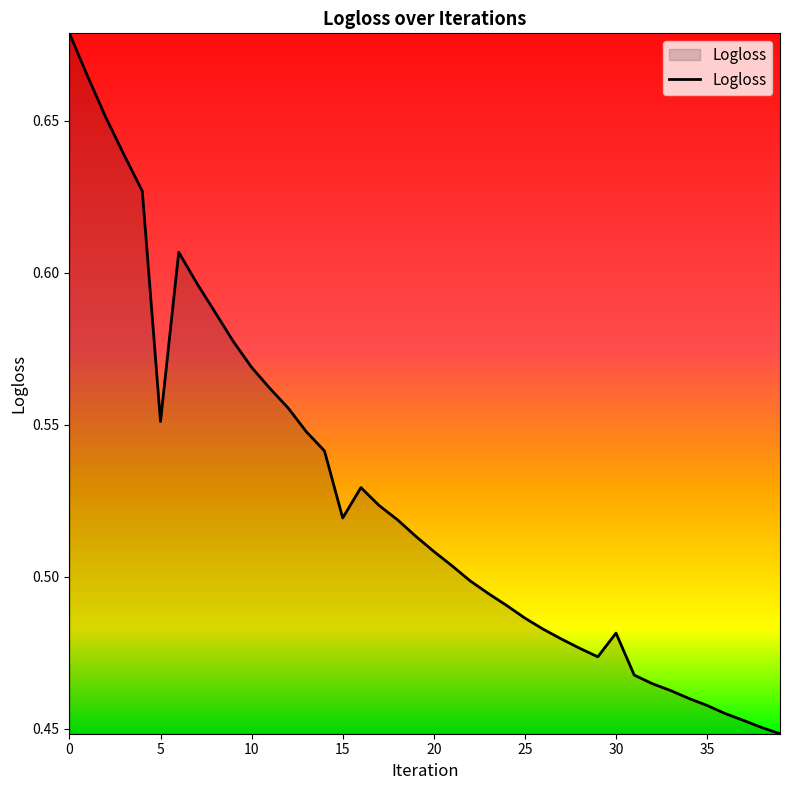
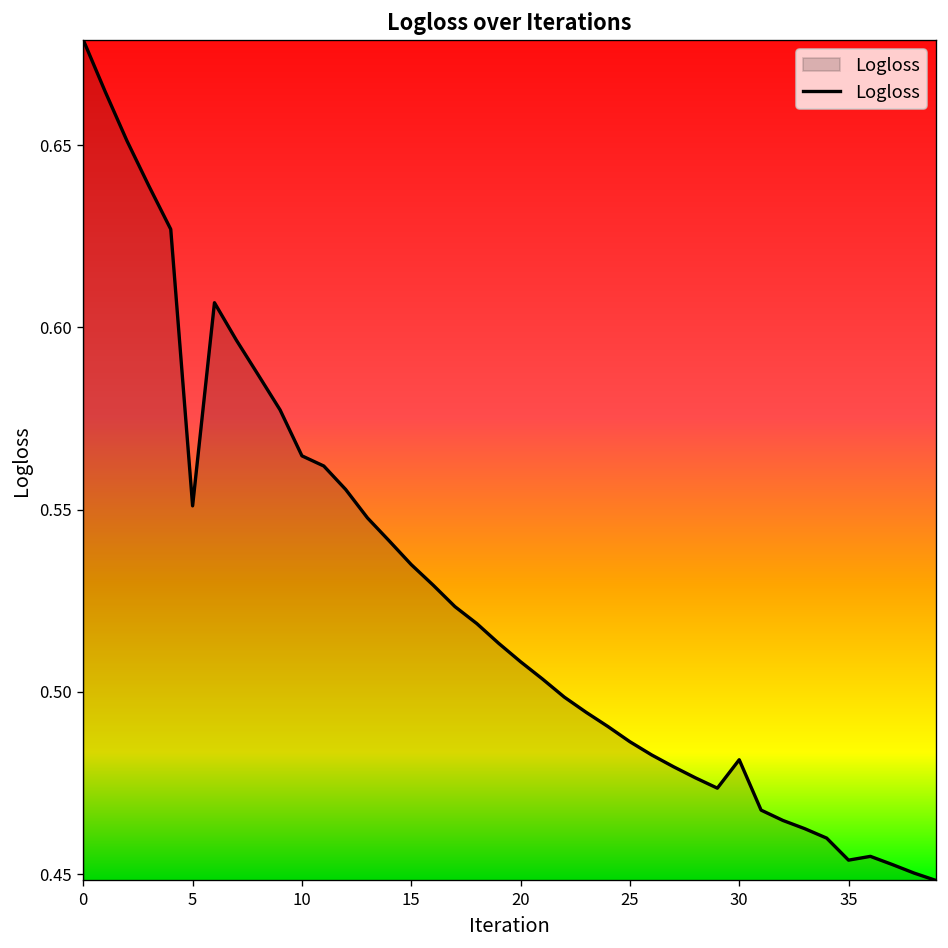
10: 0.569 -> 0.565
15: 0.519 -> 0.535
35: 0.458 -> 0.454
